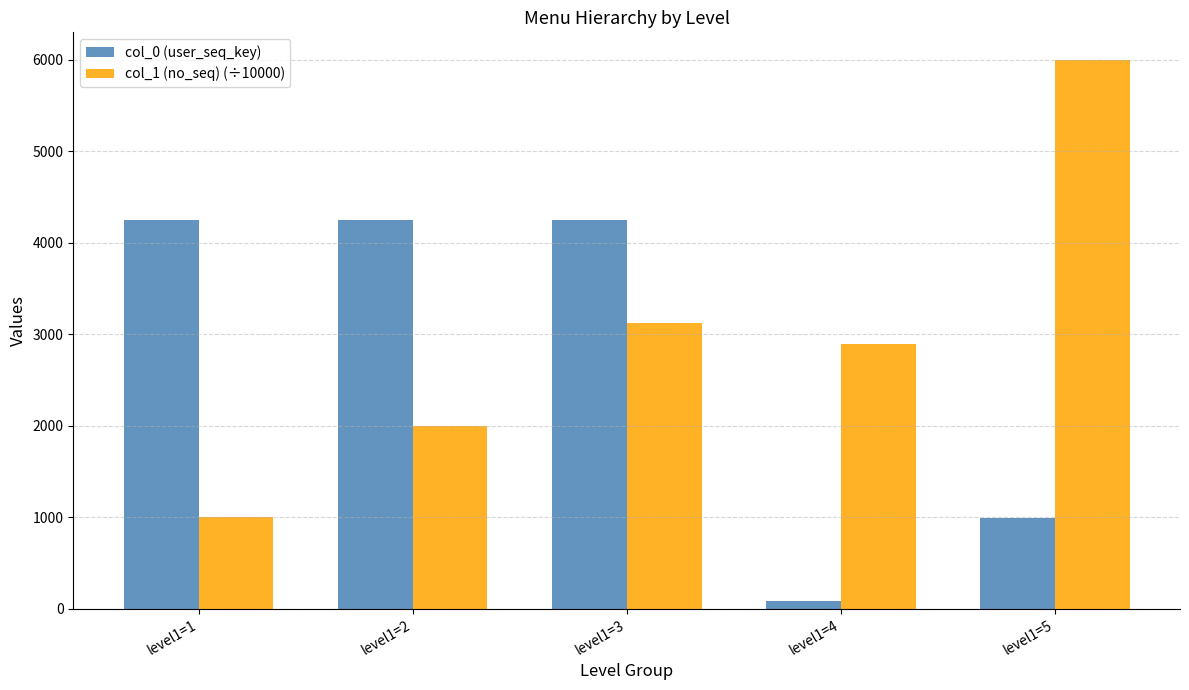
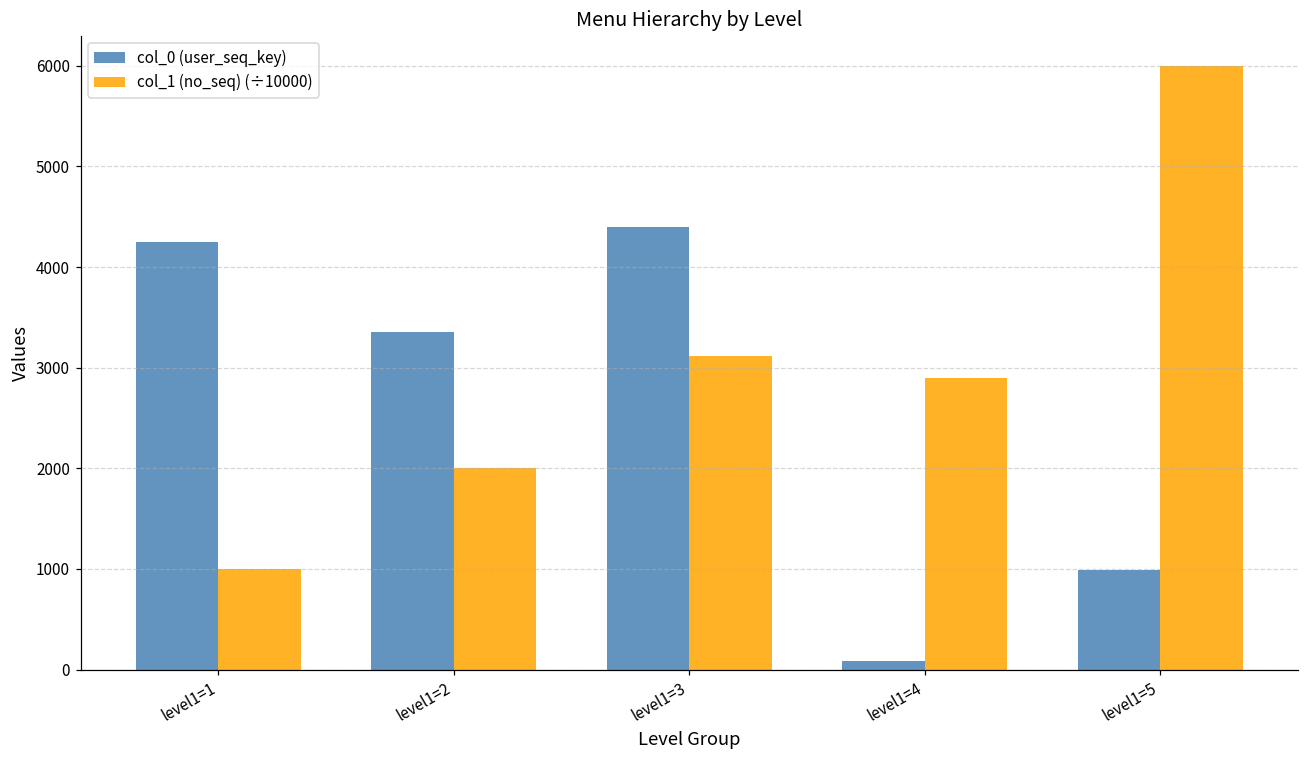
col_0 (user_seq_key), level1=2: 4200 -> 3400
col_0 (user_seq_key), level1=3: 4300 -> 4400
